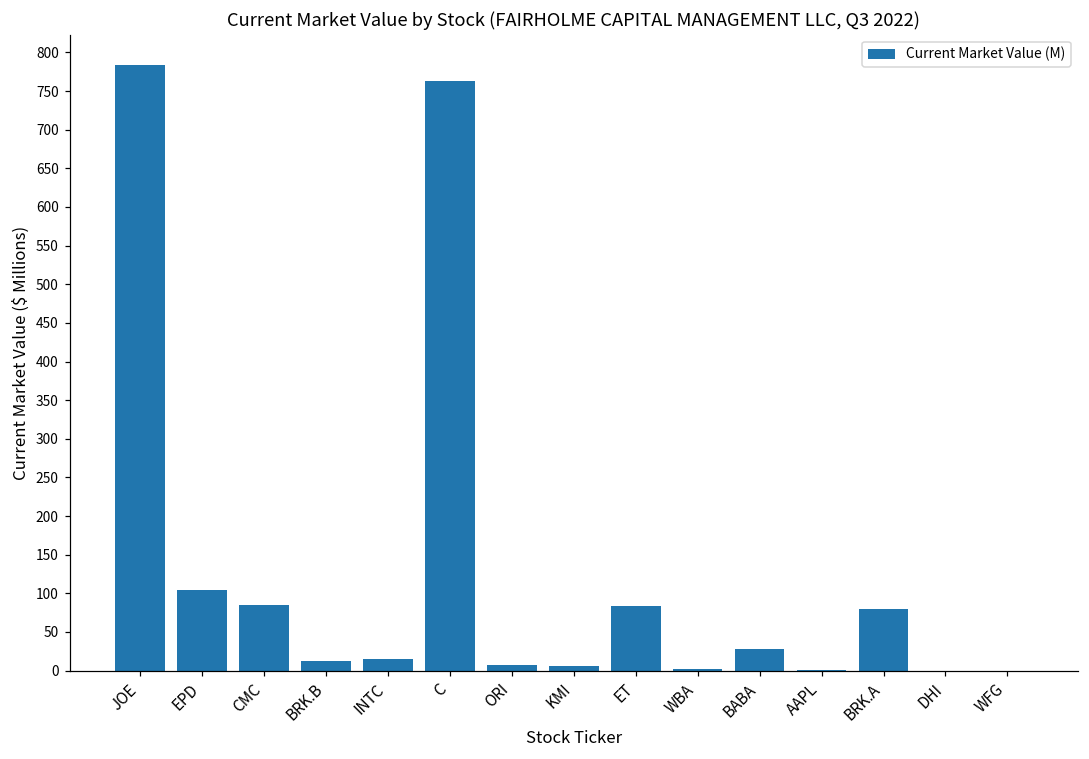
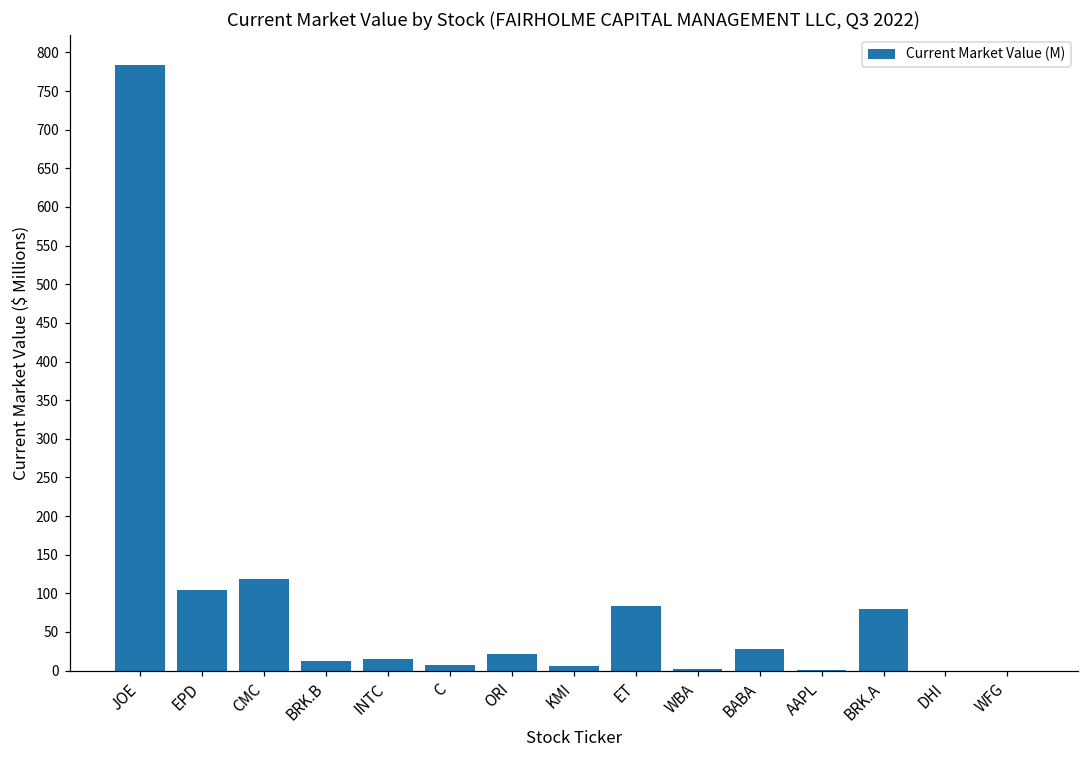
CMC: 80 -> 120
C: 760 -> 10
ORI: 10 -> 20
